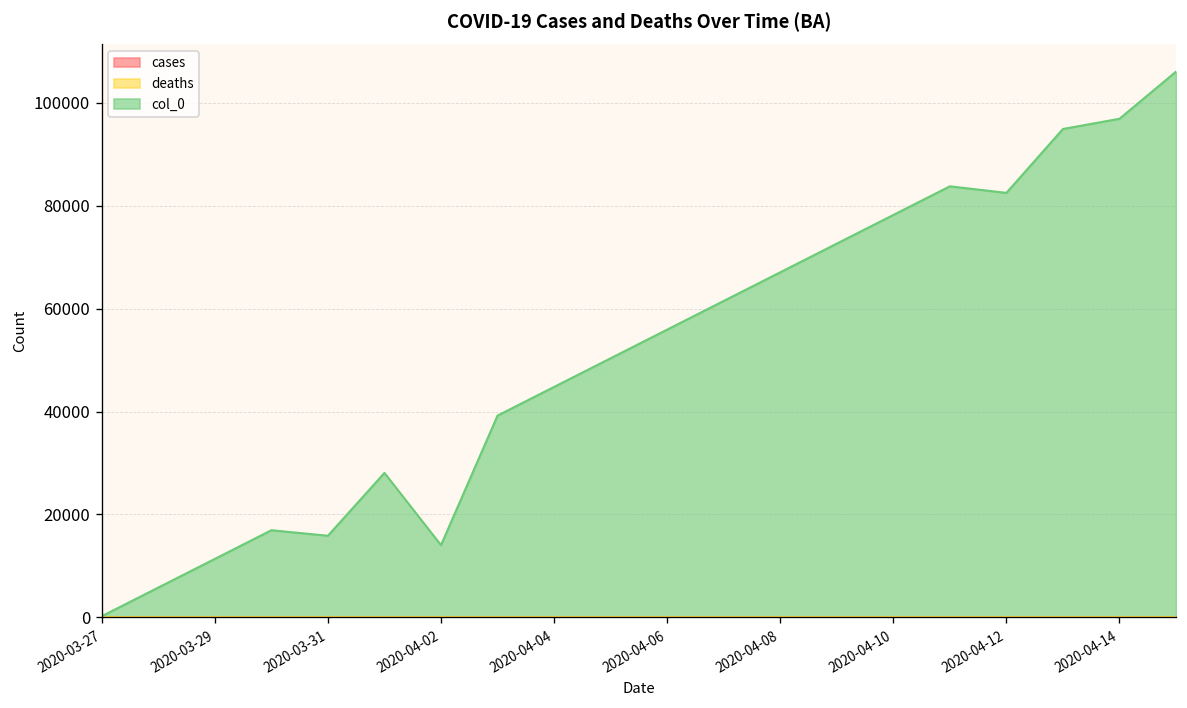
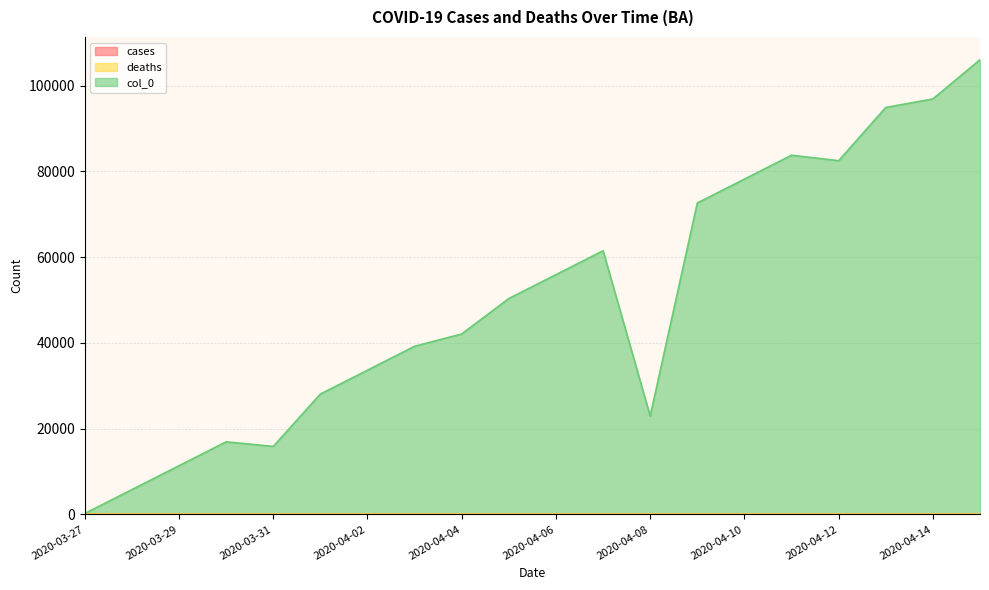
col_0, 2020-04-02: 14000 -> 34000
col_0, 2020-04-04: 45000 -> 42000
col_0, 2020-04-08: 67000 -> 23000
